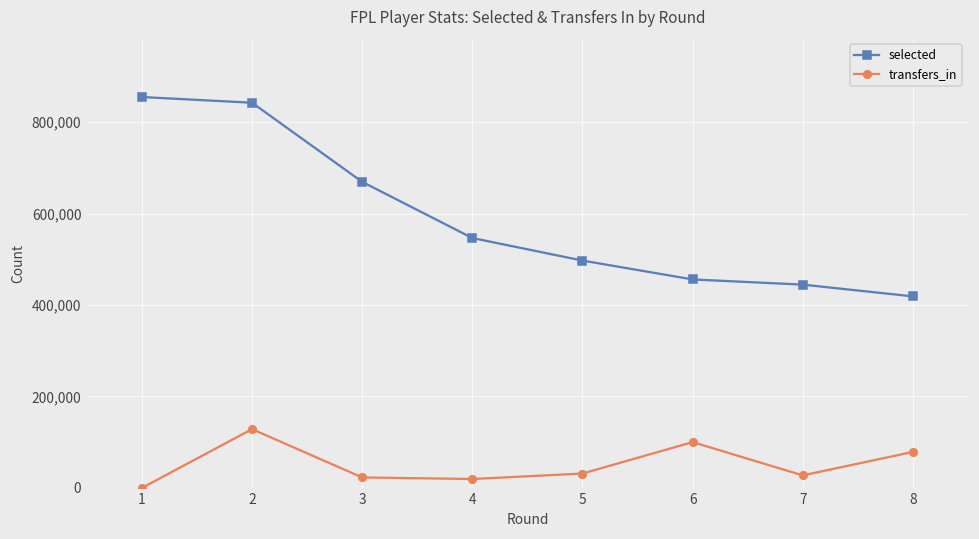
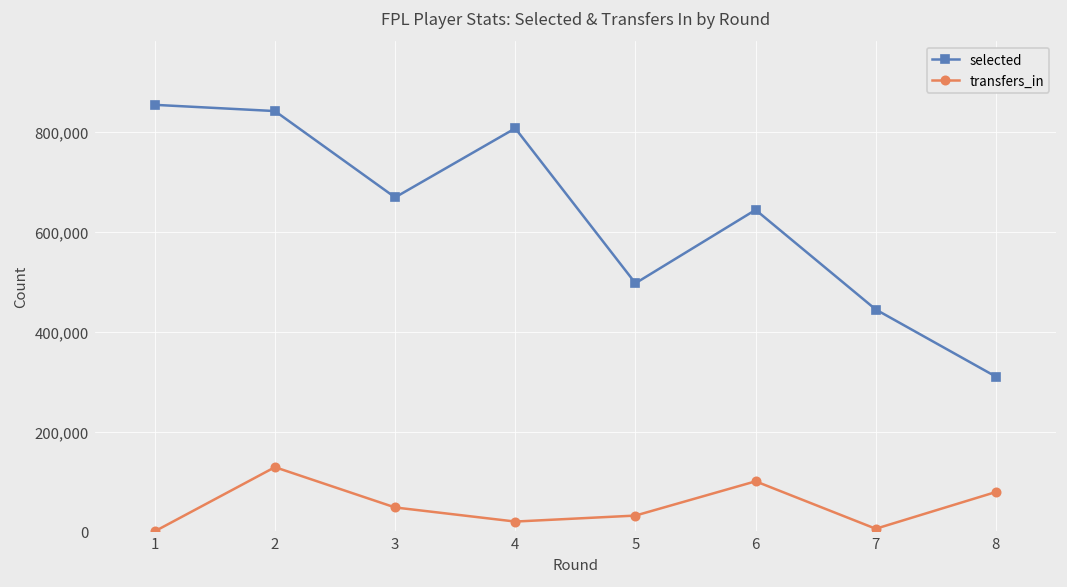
transfers_in, 3: 20,000 -> 50,000
selected, 4: 550,000 -> 810,000
selected, 6: 460,000 -> 640,000
transfers_in, 7: 30,000 -> 10,000
selected, 8: 420,000 -> 310,000
